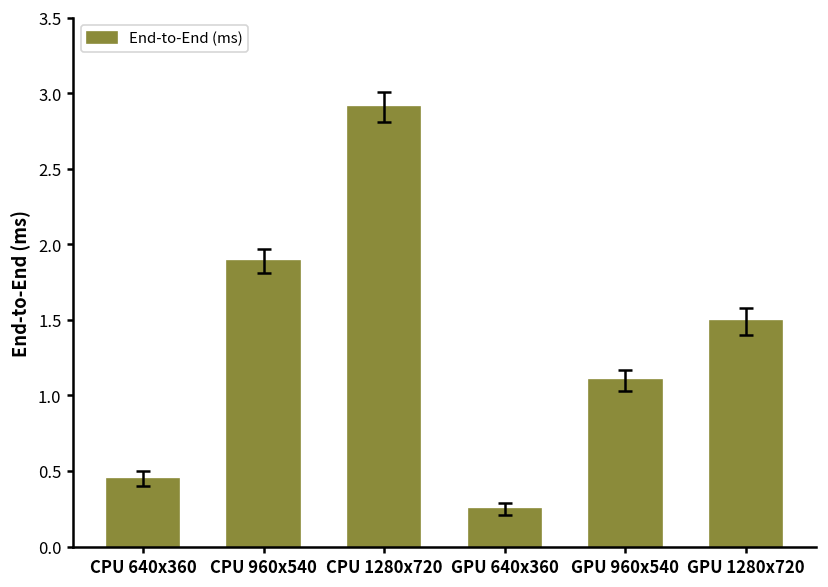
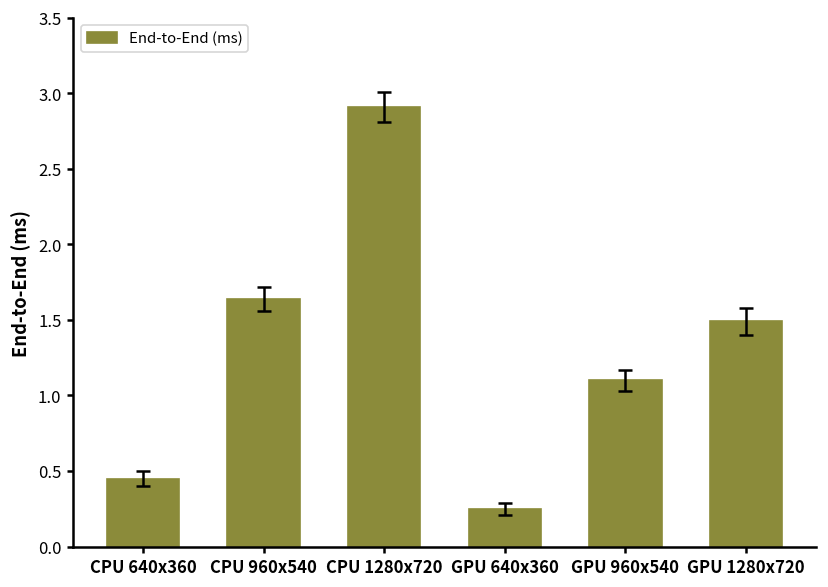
End-to-End (ms), CPU 960x540: 1.89 -> 1.64
